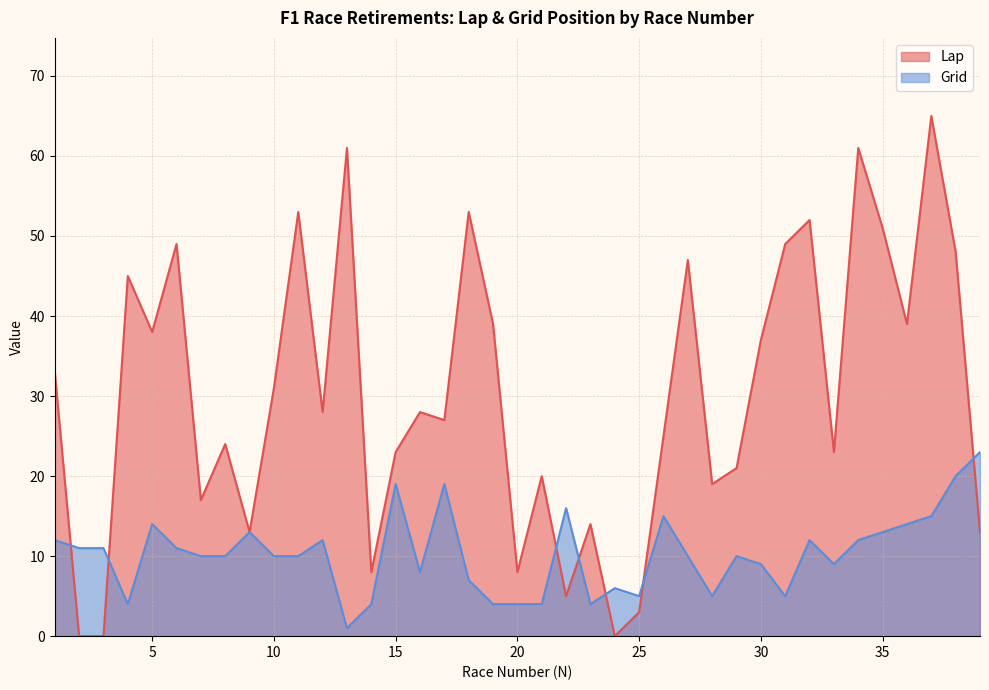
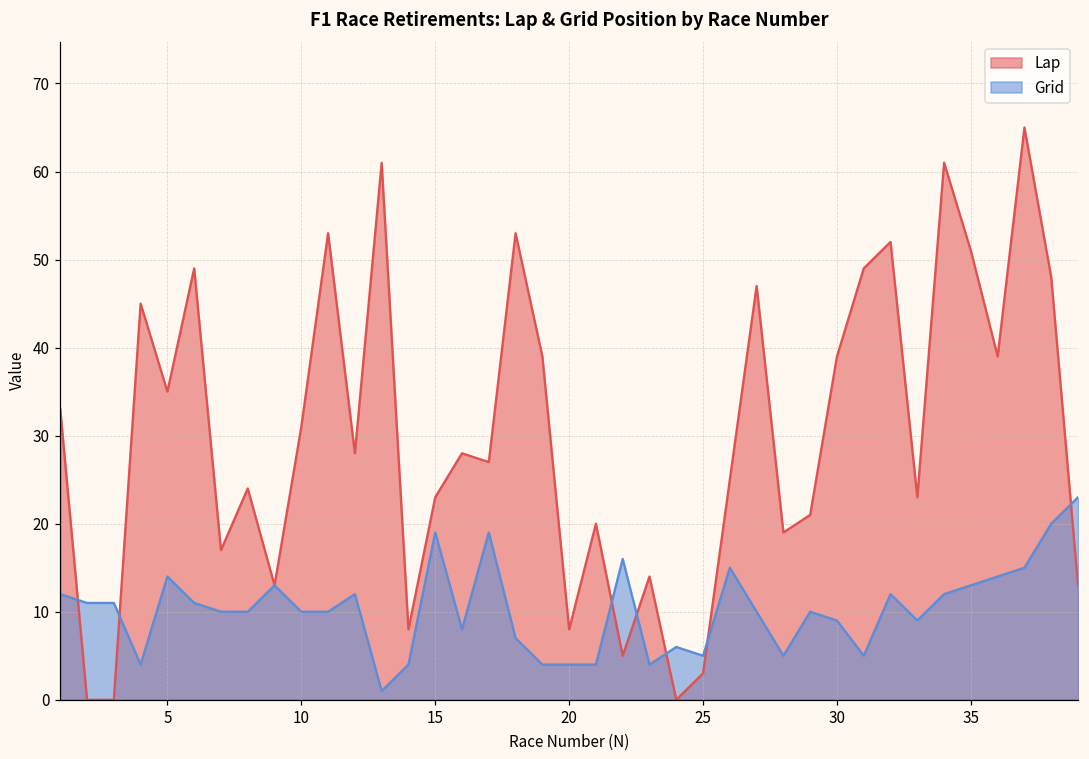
Lap, 5: 38 -> 35
Lap, 30: 37 -> 39
